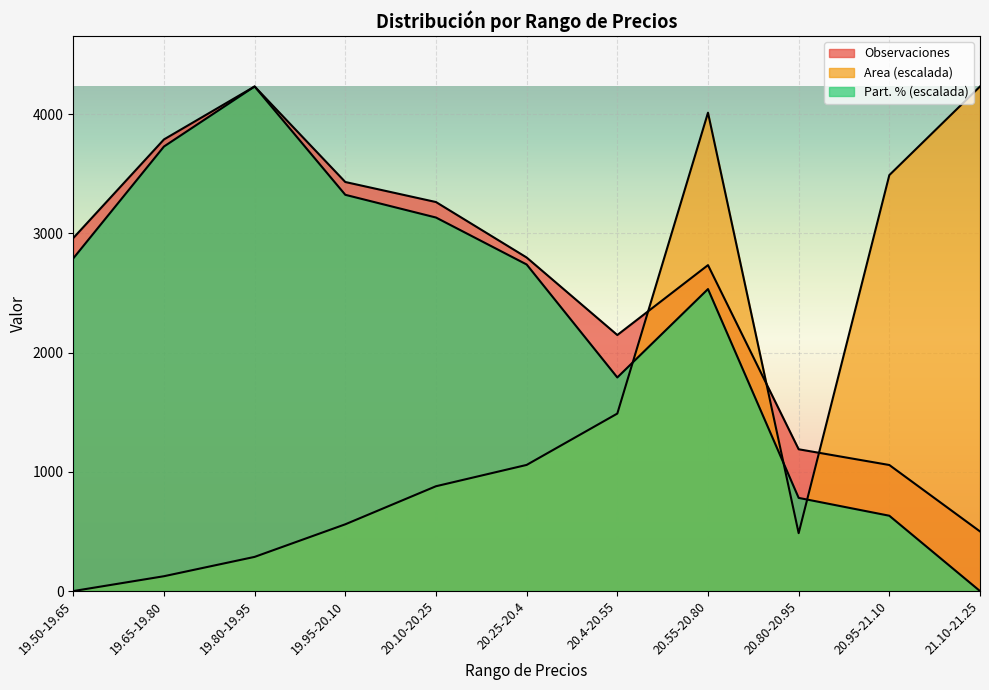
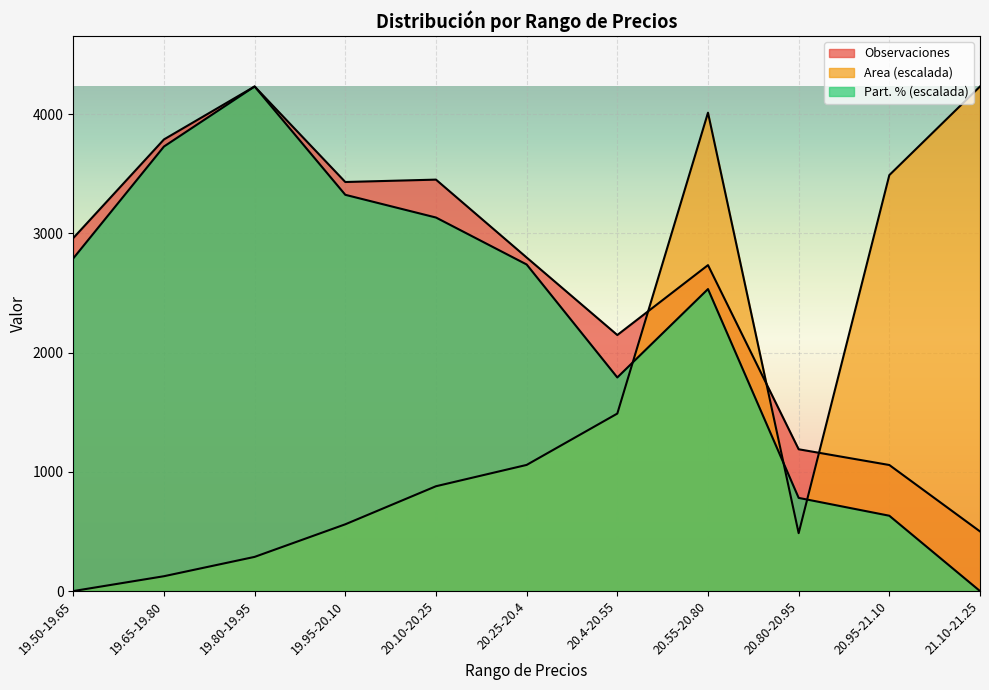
Observaciones, 20.10-20.25: 3260 -> 3450
